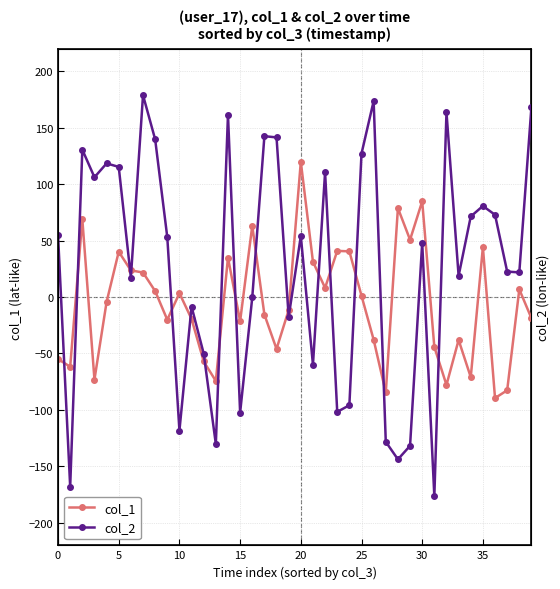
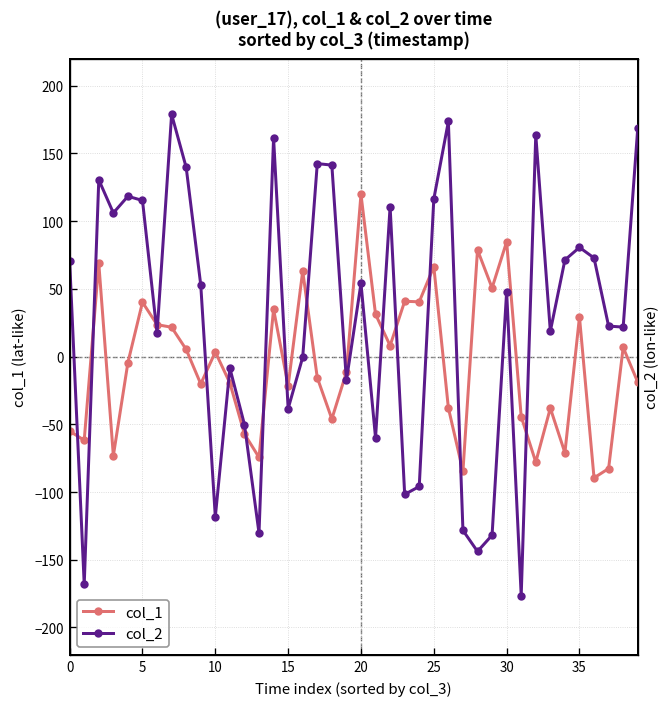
col_2, 0: 55 -> 71
col_2, 15: -102 -> -38
col_1, 25: 1 -> 66
col_2, 25: 127 -> 116
col_1, 35: 44 -> 29
